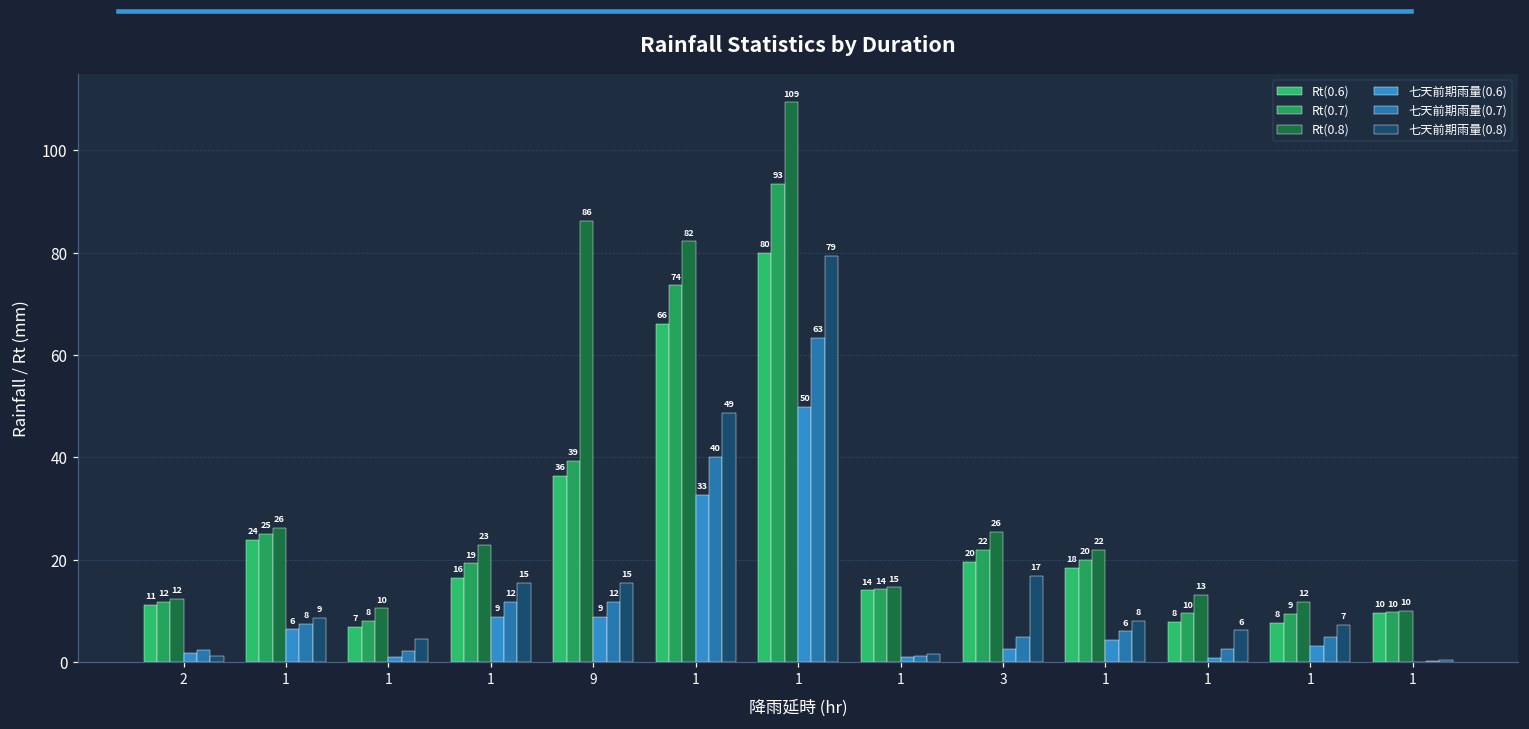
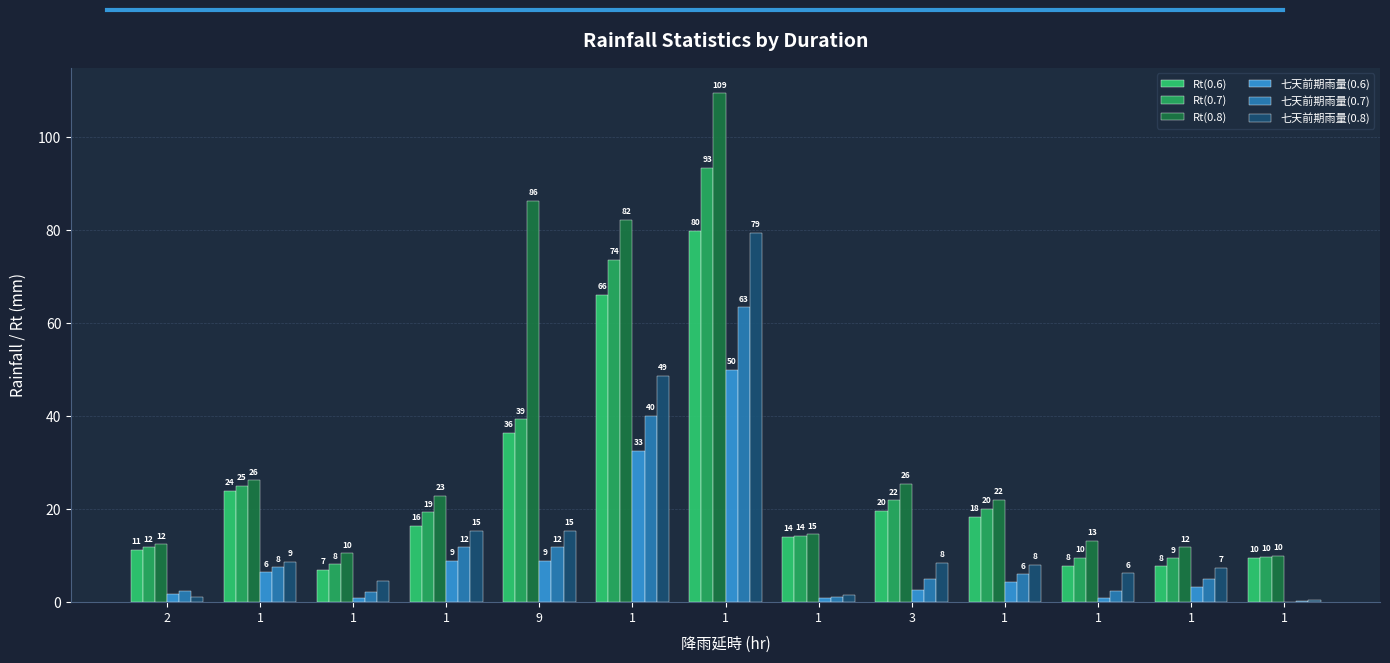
七天前期雨量(0.8), 3: 17 -> 8
